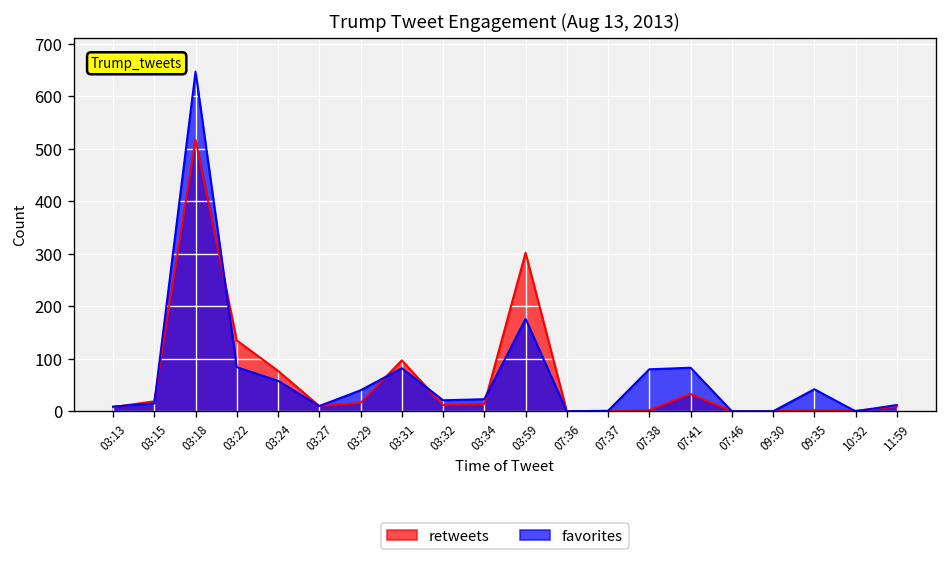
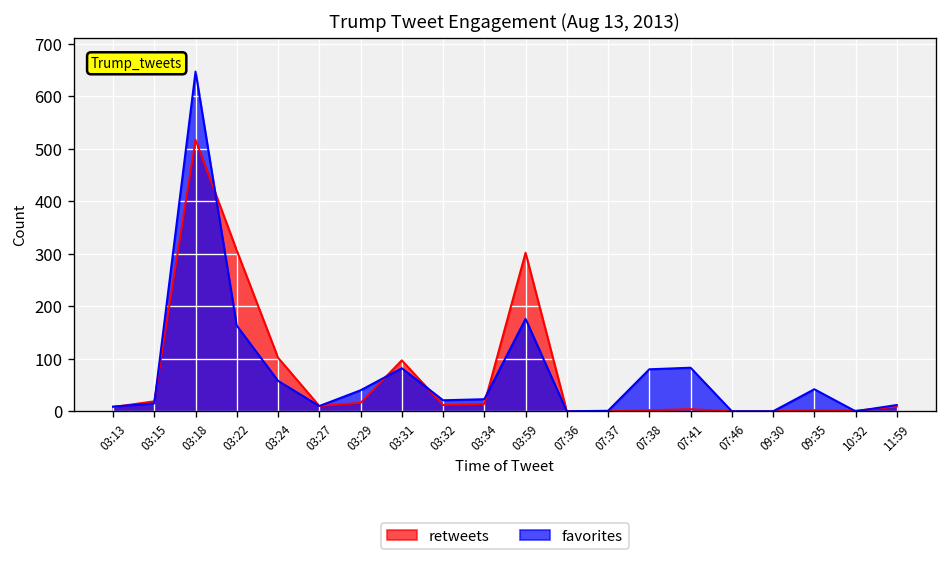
retweets, 03:22: 140 -> 310
favorites, 03:22: 80 -> 160
retweets, 03:24: 80 -> 100
retweets, 07:41: 30 -> 0
